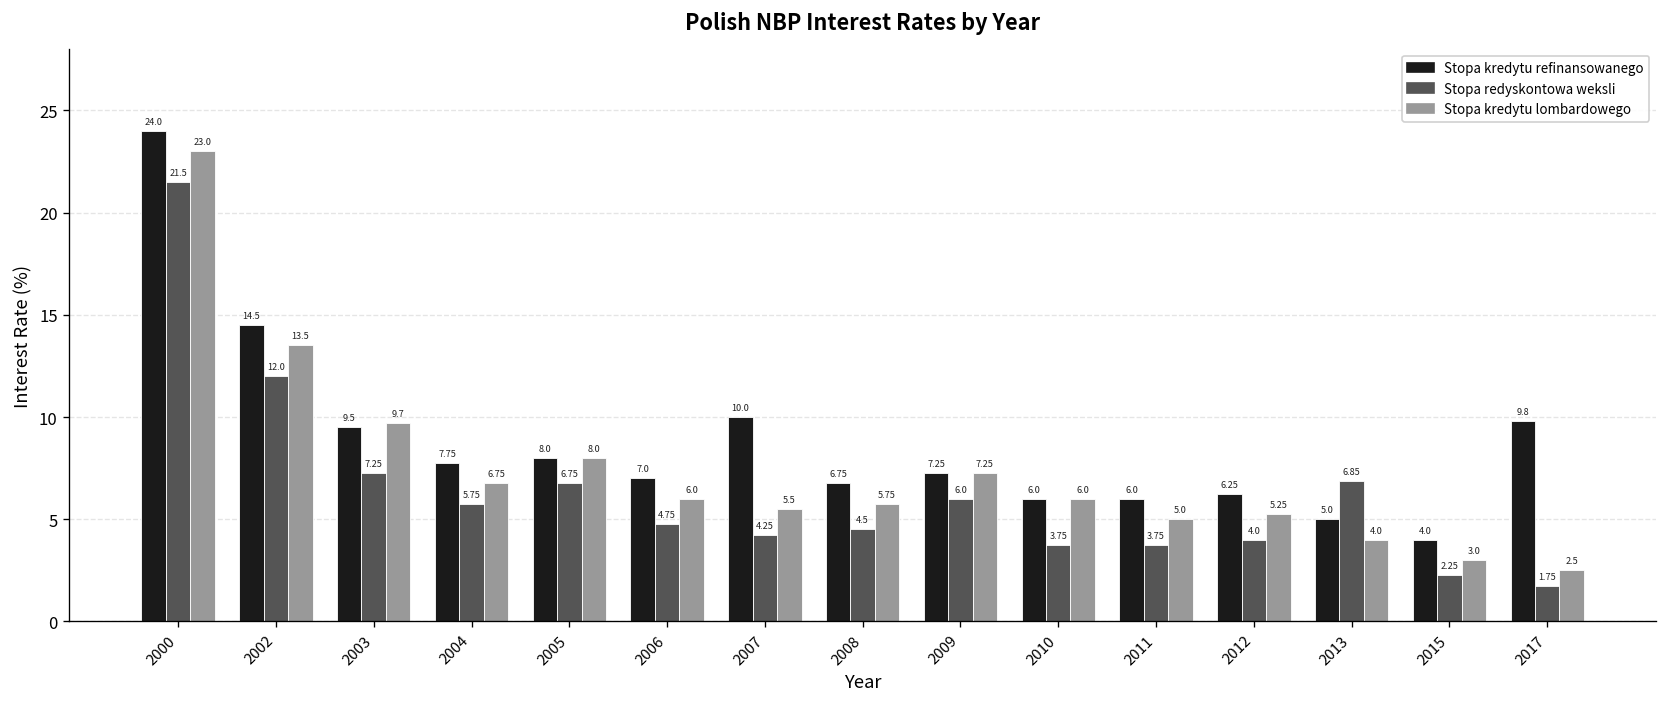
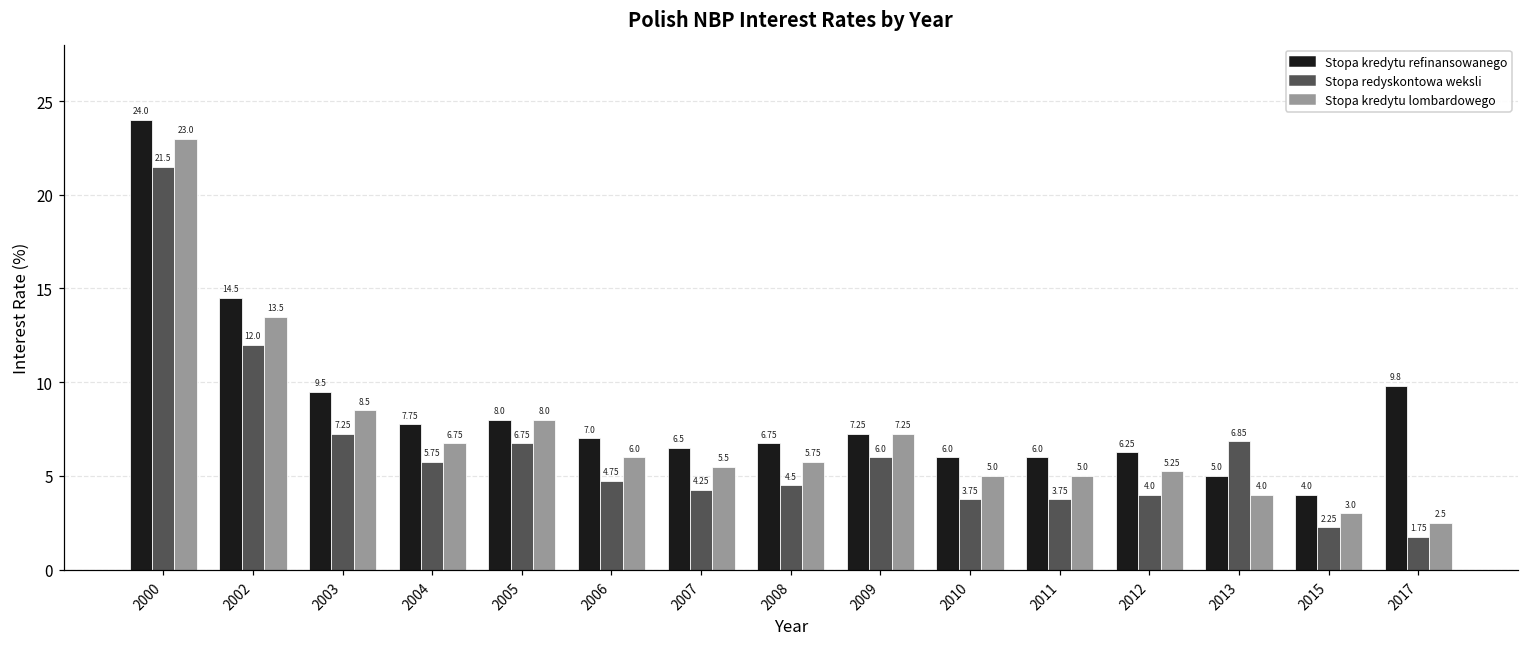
Stopa kredytu lombardowego, 2003: 9.7 -> 8.5
Stopa kredytu refinansowanego, 2007: 10.0 -> 6.5
Stopa kredytu lombardowego, 2010: 6.0 -> 5.0
